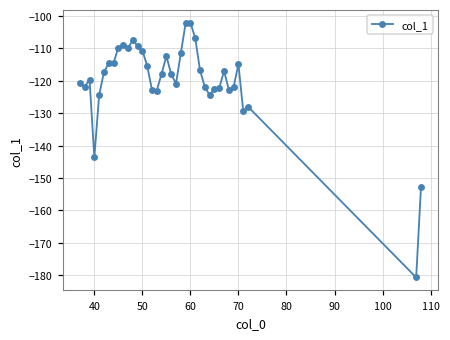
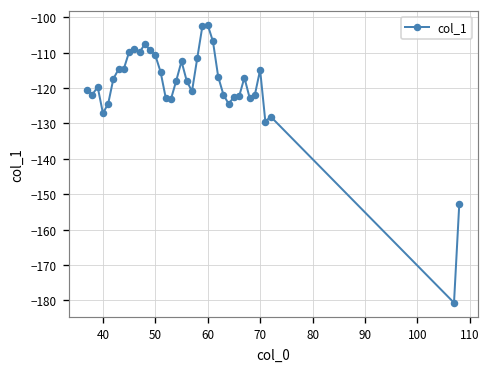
40: -144 -> -127
